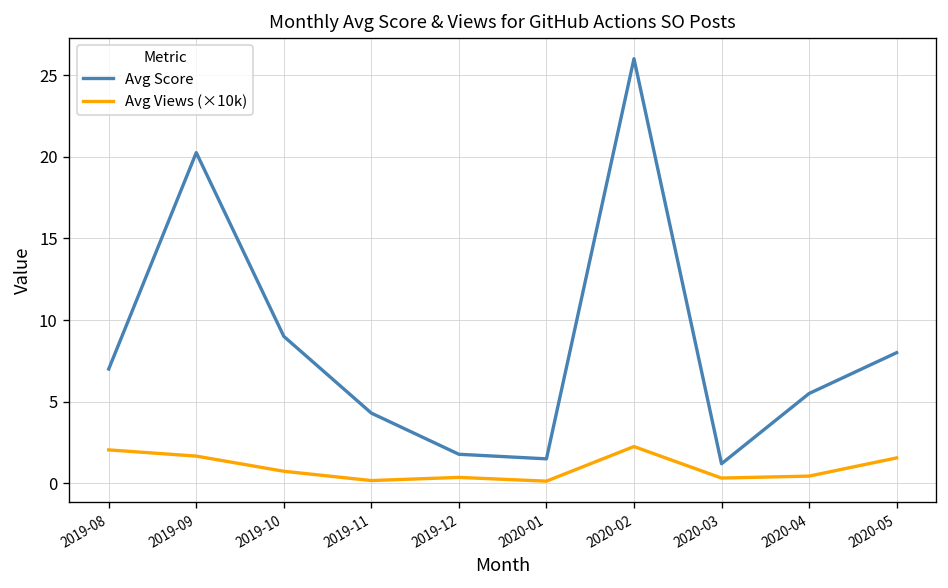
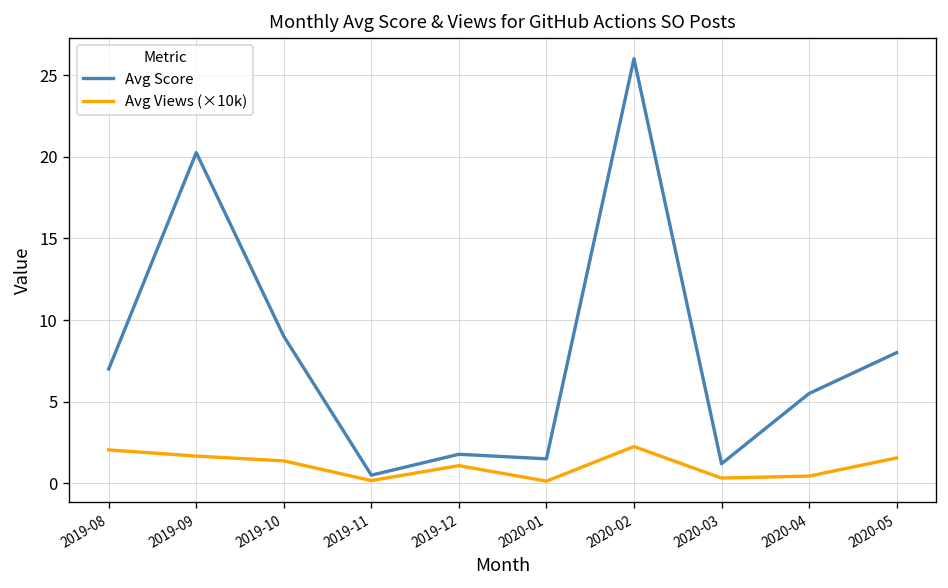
Avg Views (×10k), 2019-10: 0.7 -> 1.4
Avg Score, 2019-11: 4.3 -> 0.5
Avg Views (×10k), 2019-12: 0.4 -> 1.1
